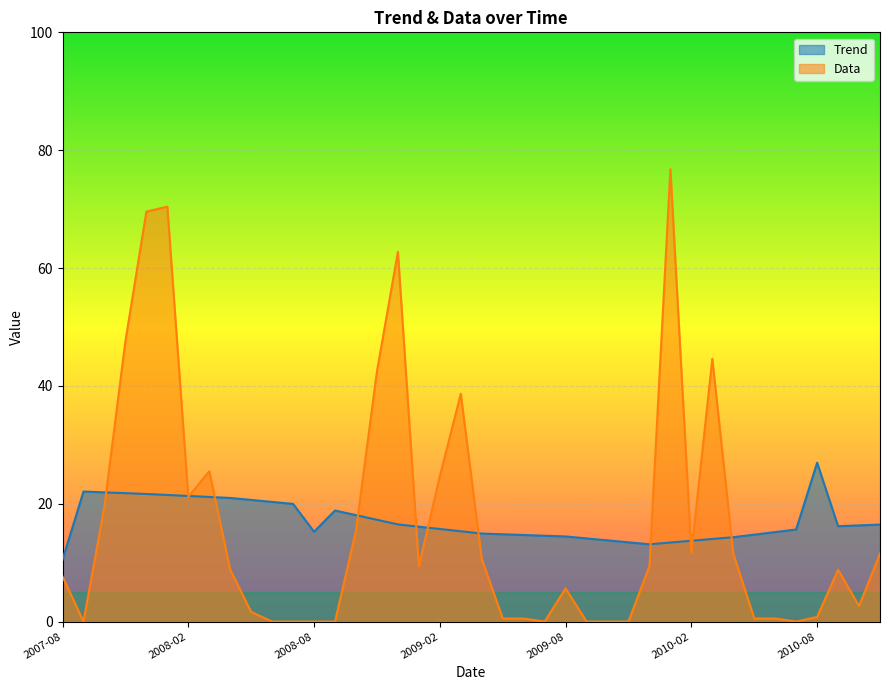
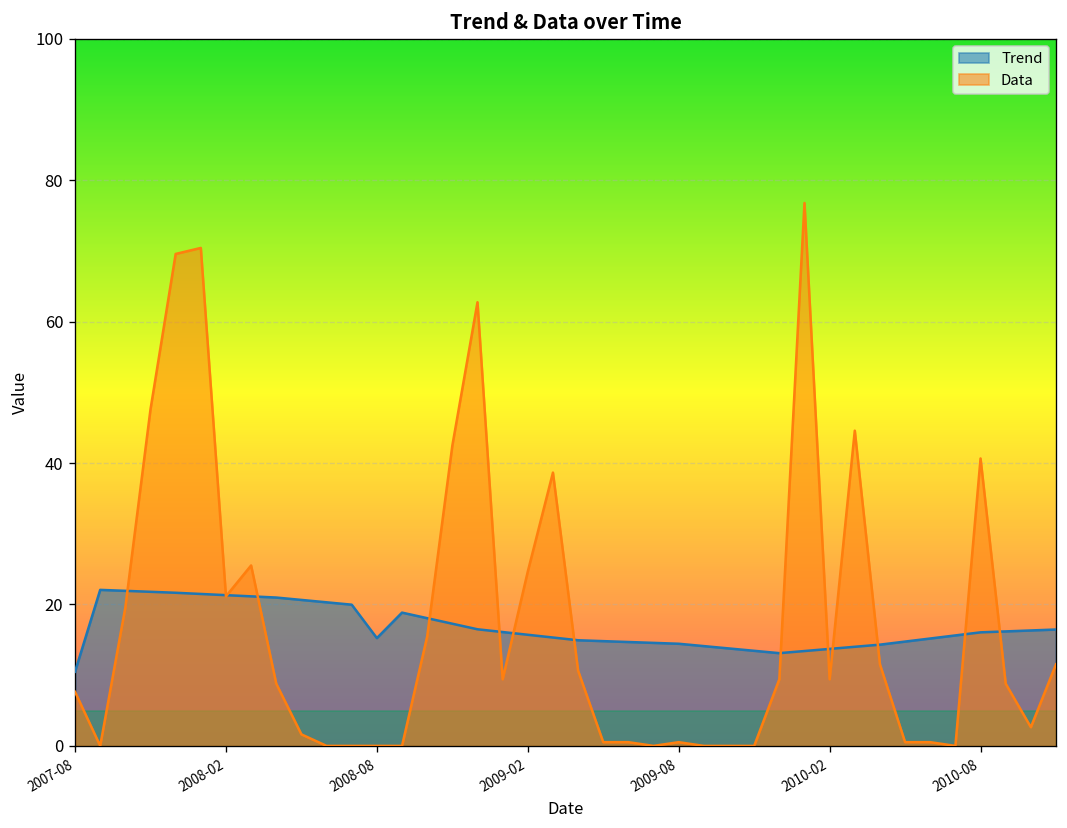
Data, 2009-08: 6 -> 1
Data, 2010-02: 12 -> 9
Trend, 2010-08: 27 -> 16
Data, 2010-08: 1 -> 41
